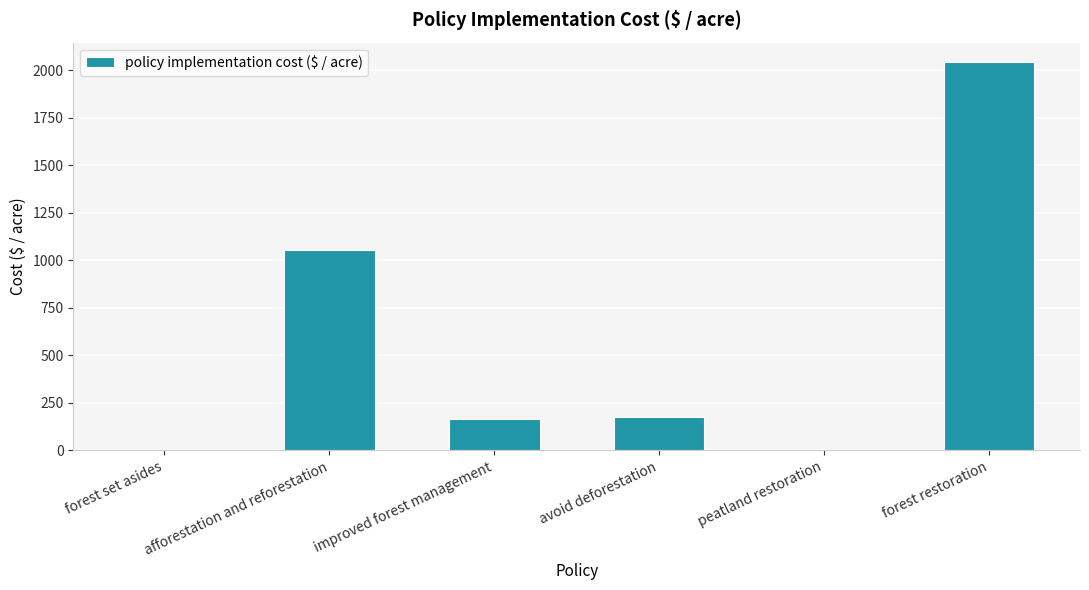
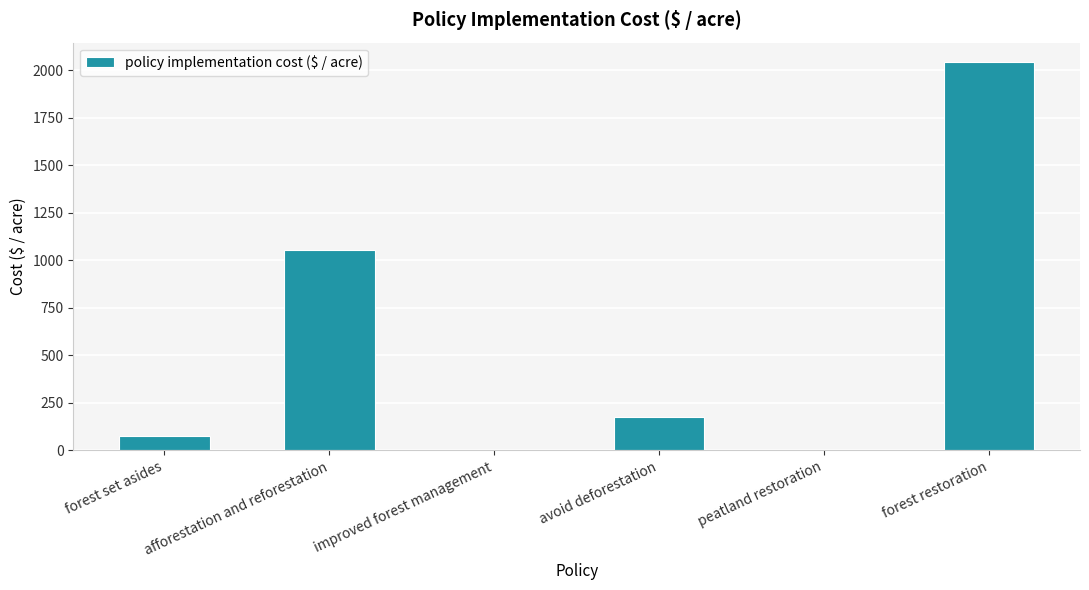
forest set asides: 0 -> 70
improved forest management: 160 -> 0
